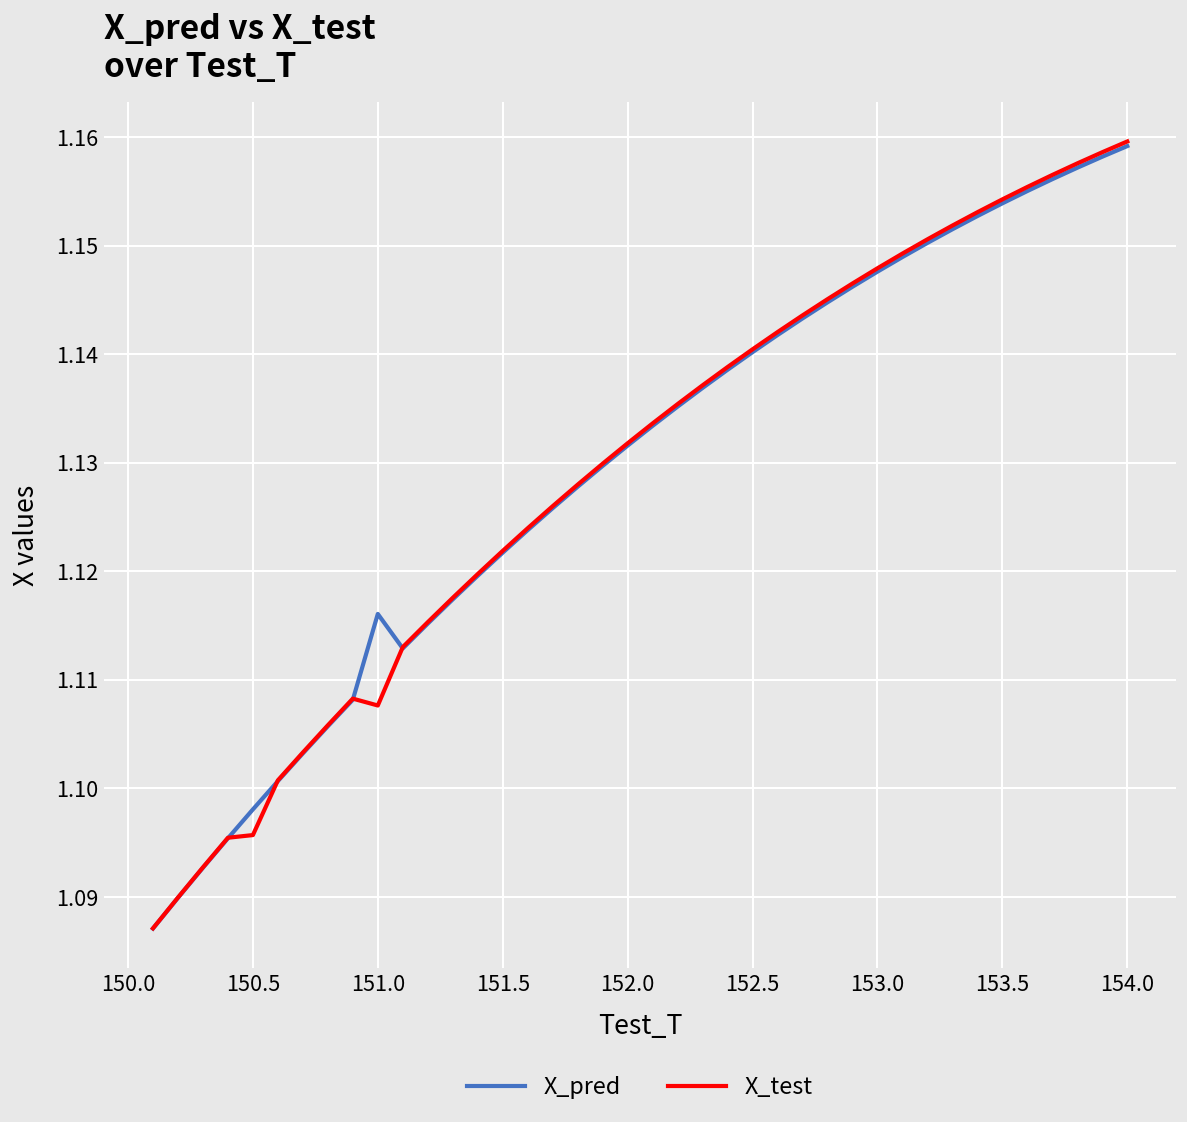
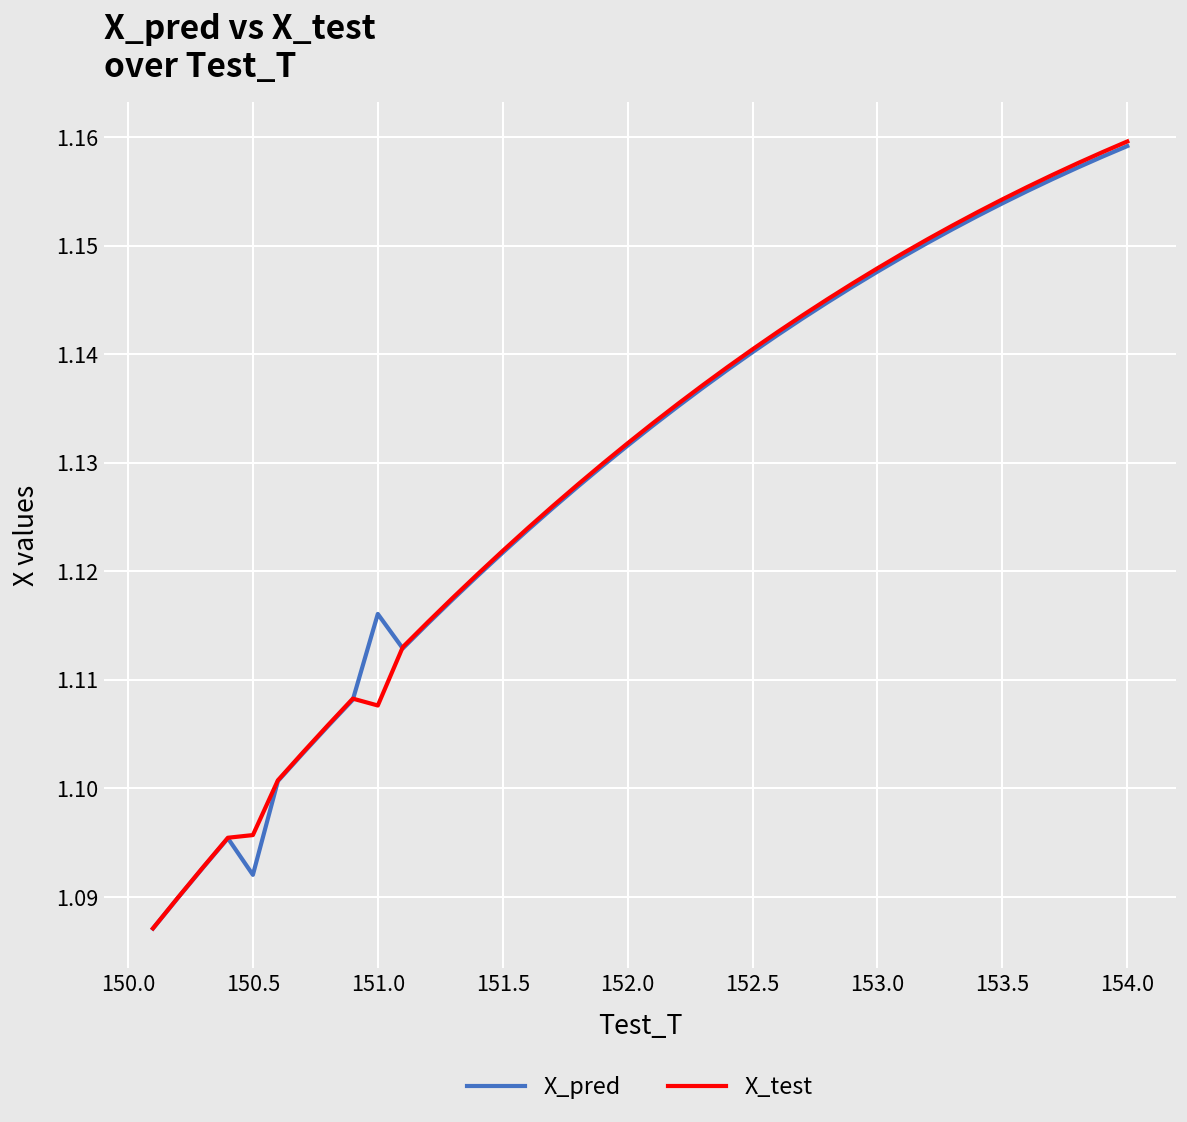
X_pred, 150.5: 1.098 -> 1.092
